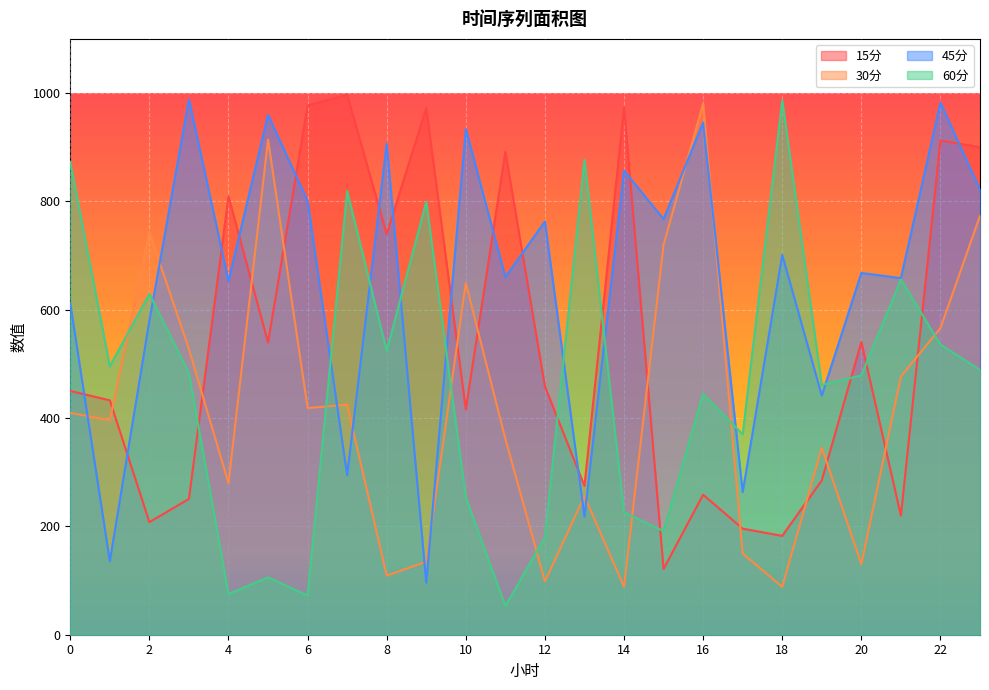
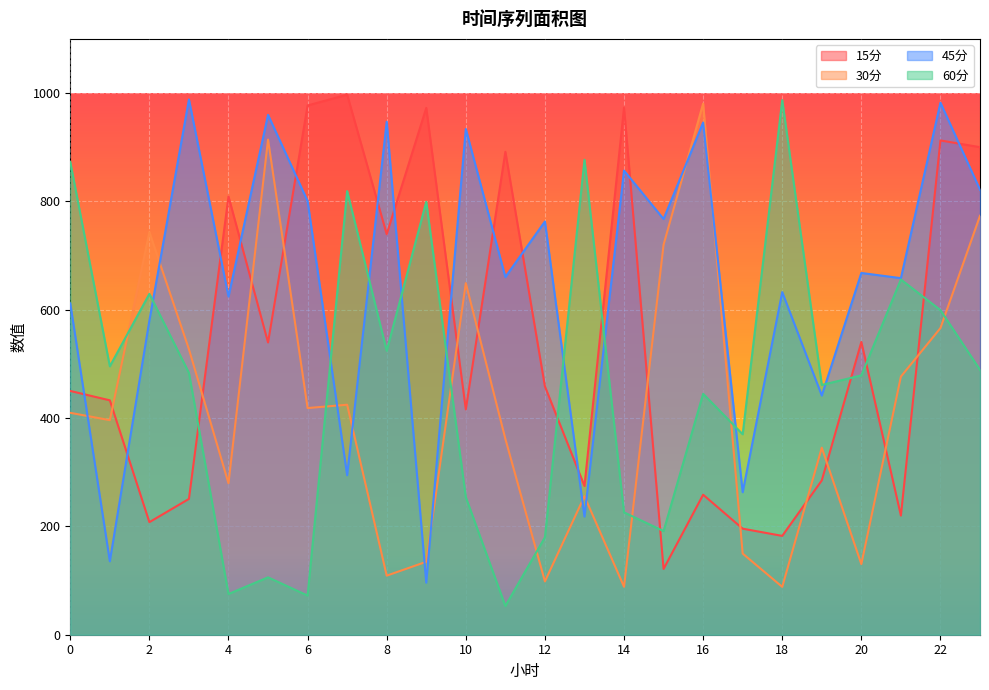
45分, 4: 650 -> 620
45分, 8: 910 -> 950
45分, 18: 700 -> 630
60分, 22: 540 -> 600
